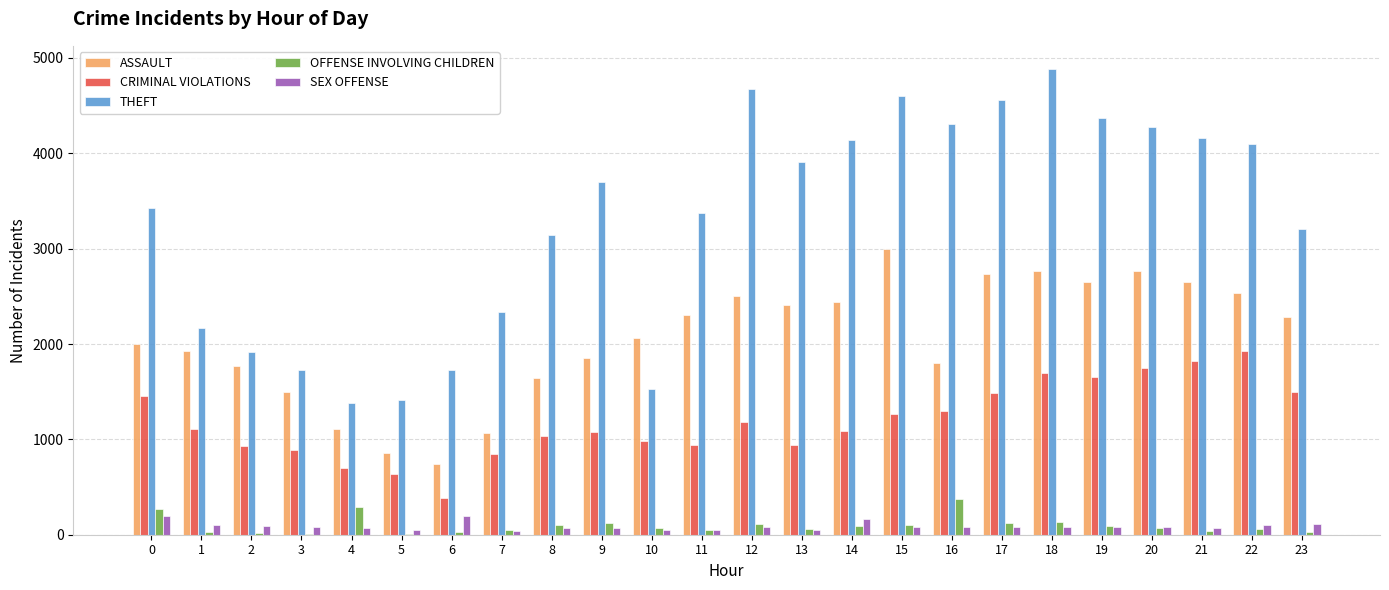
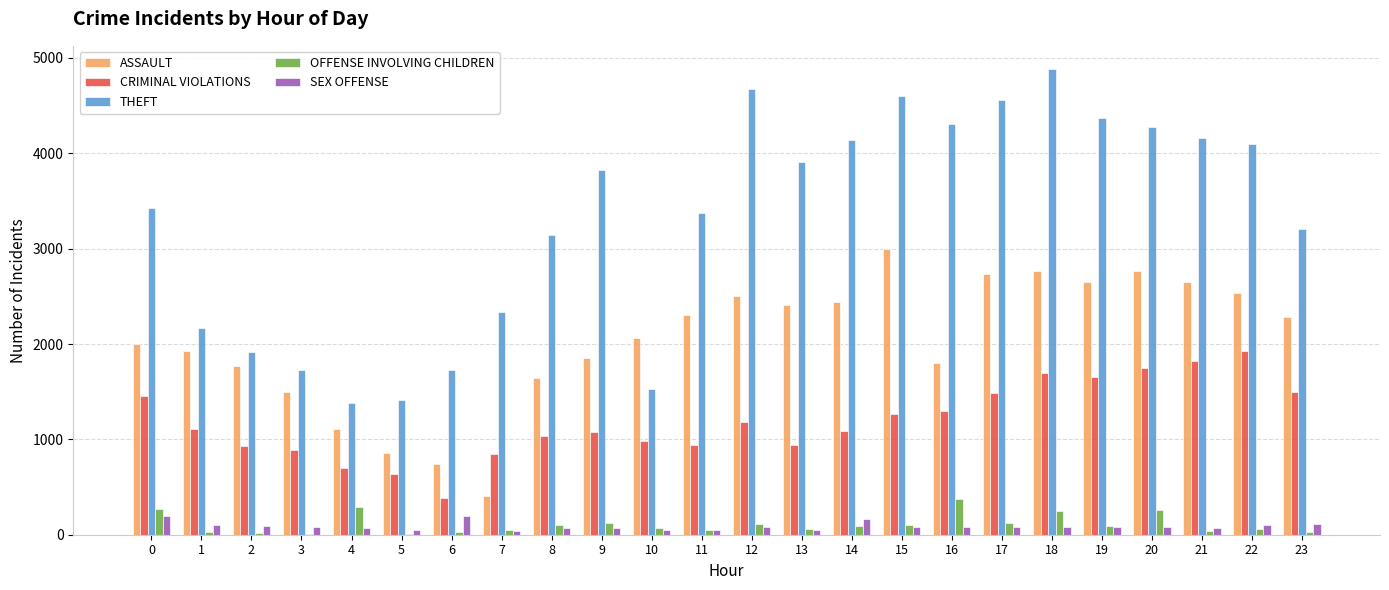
ASSAULT, 7: 1100 -> 400
THEFT, 9: 3700 -> 3800
OFFENSE INVOLVING CHILDREN, 18: 100 -> 300
OFFENSE INVOLVING CHILDREN, 20: 100 -> 300
